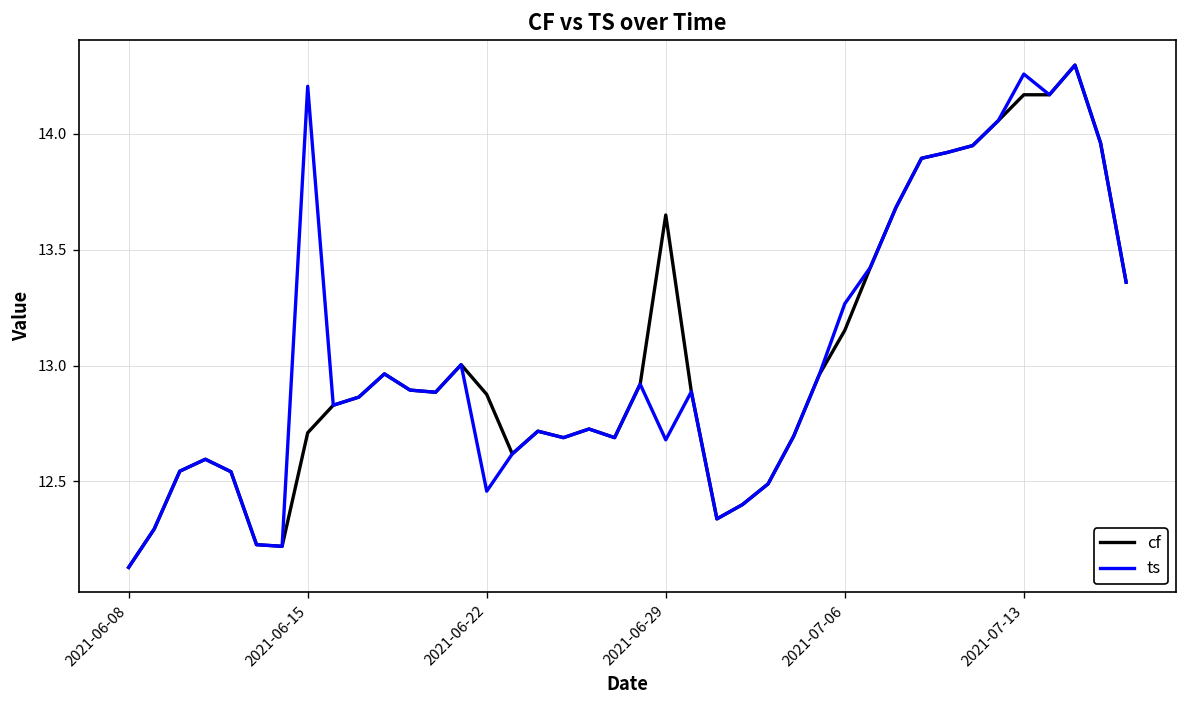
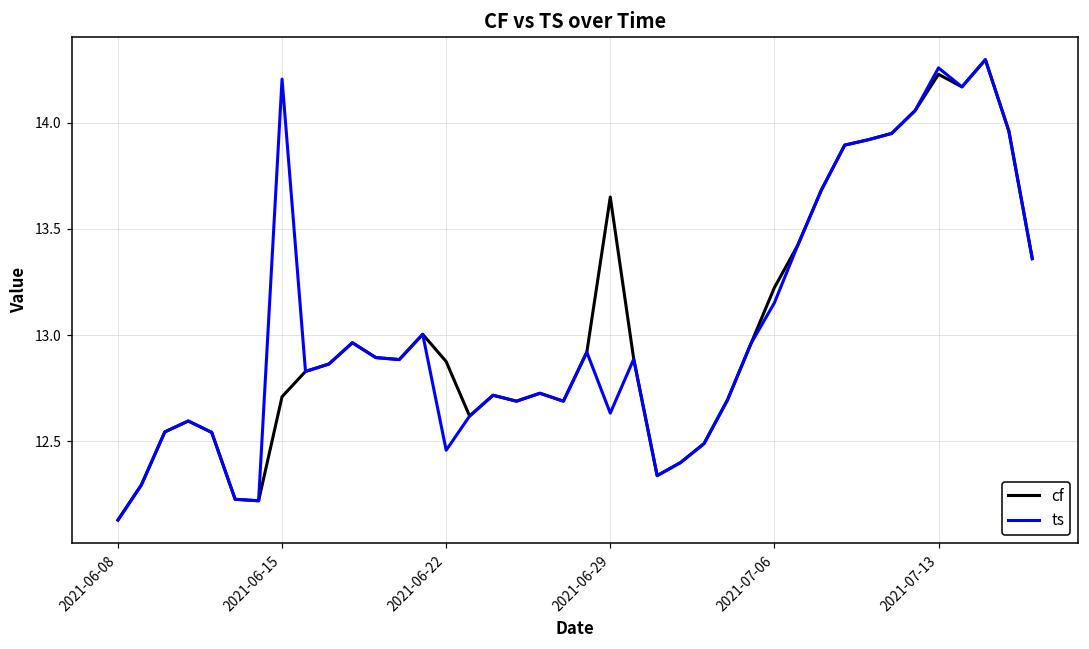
ts, 2021-06-29: 12.68 -> 12.63
cf, 2021-07-06: 13.15 -> 13.22
ts, 2021-07-06: 13.27 -> 13.15
cf, 2021-07-13: 14.17 -> 14.23
